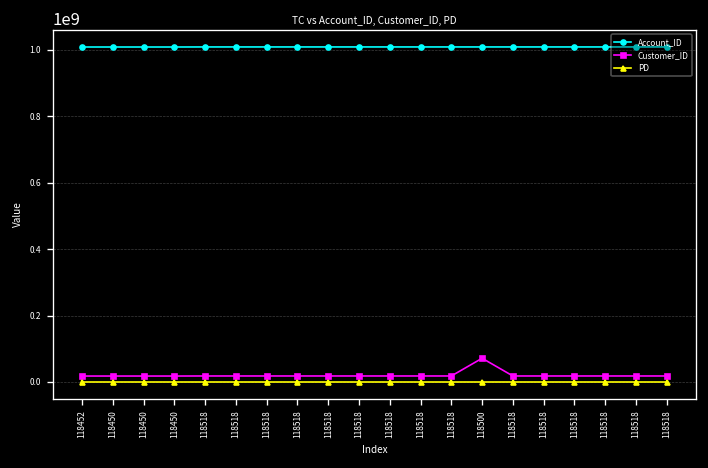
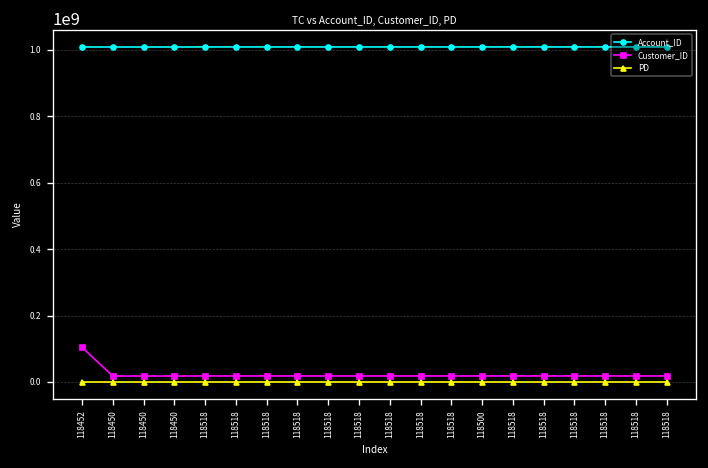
Customer_ID, 118452: 20000000 -> 100000000
Customer_ID, 118500: 70000000 -> 20000000
